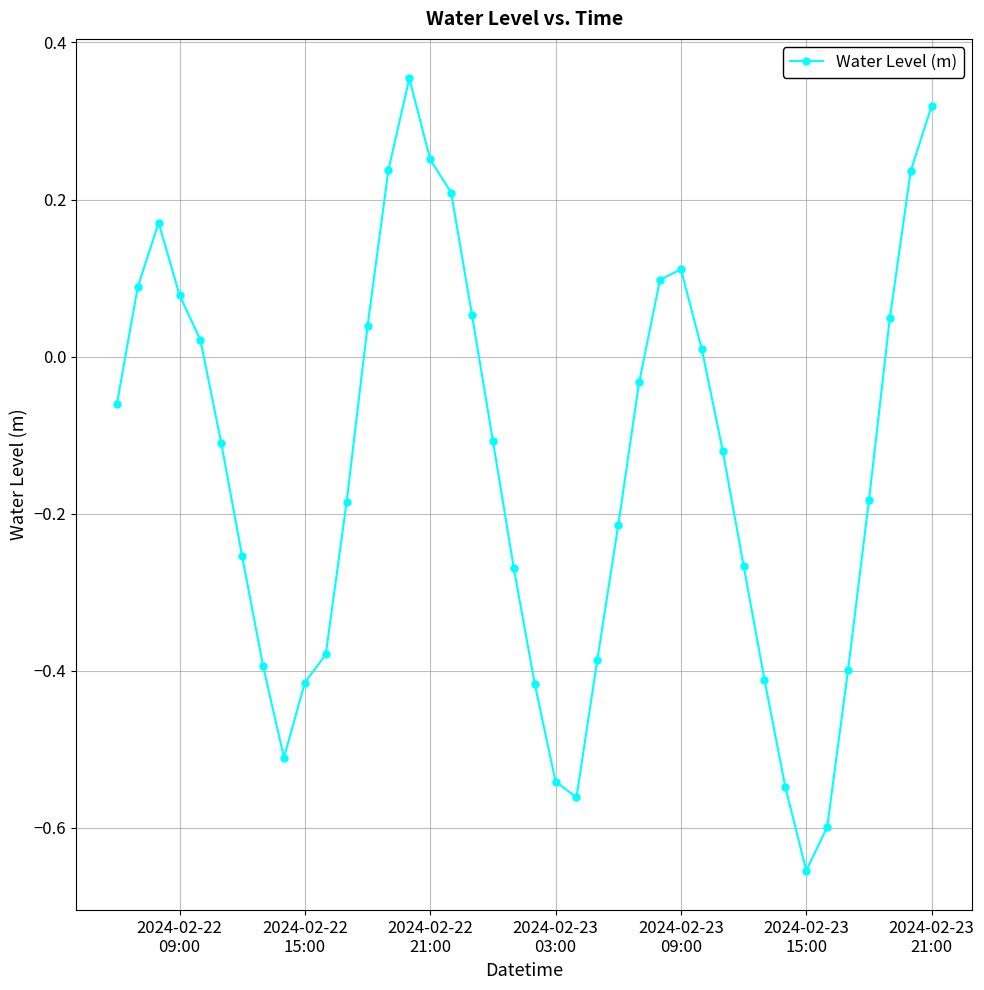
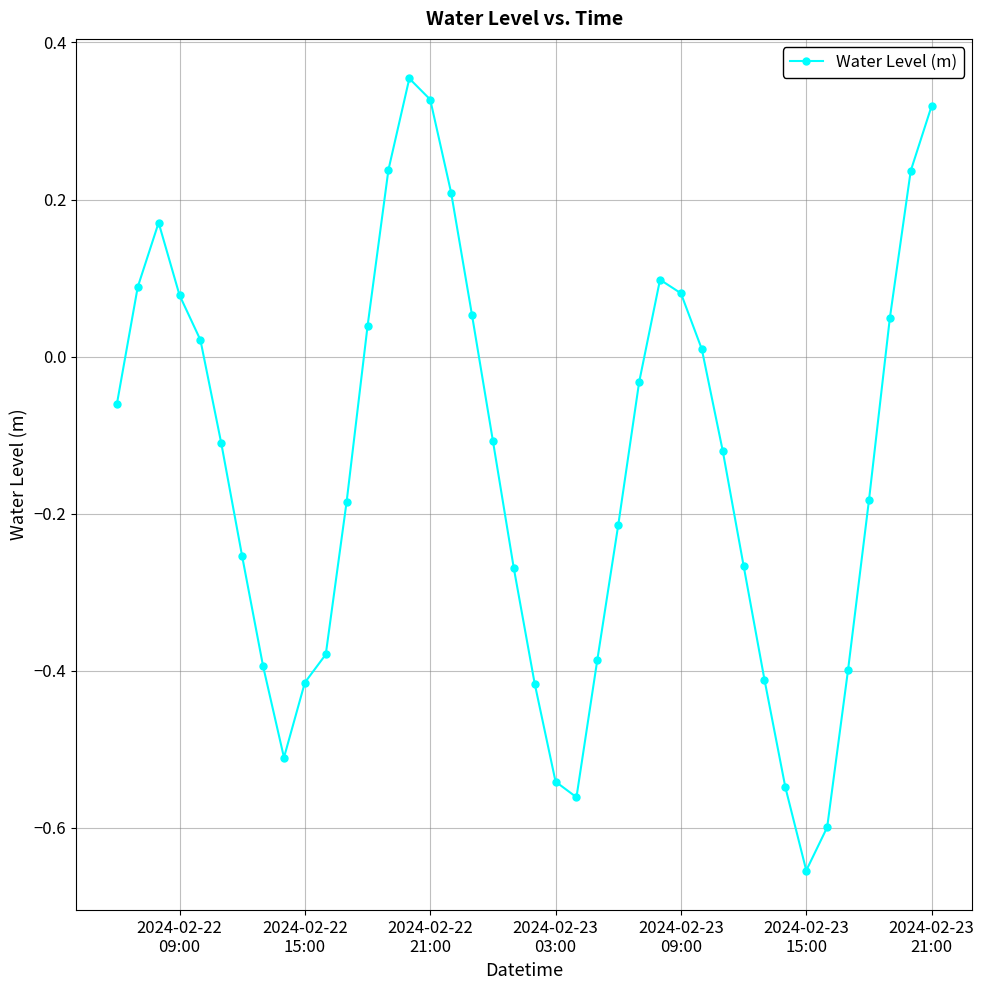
2024-02-22 21:00: 0.25 -> 0.33
2024-02-23 09:00: 0.11 -> 0.08
